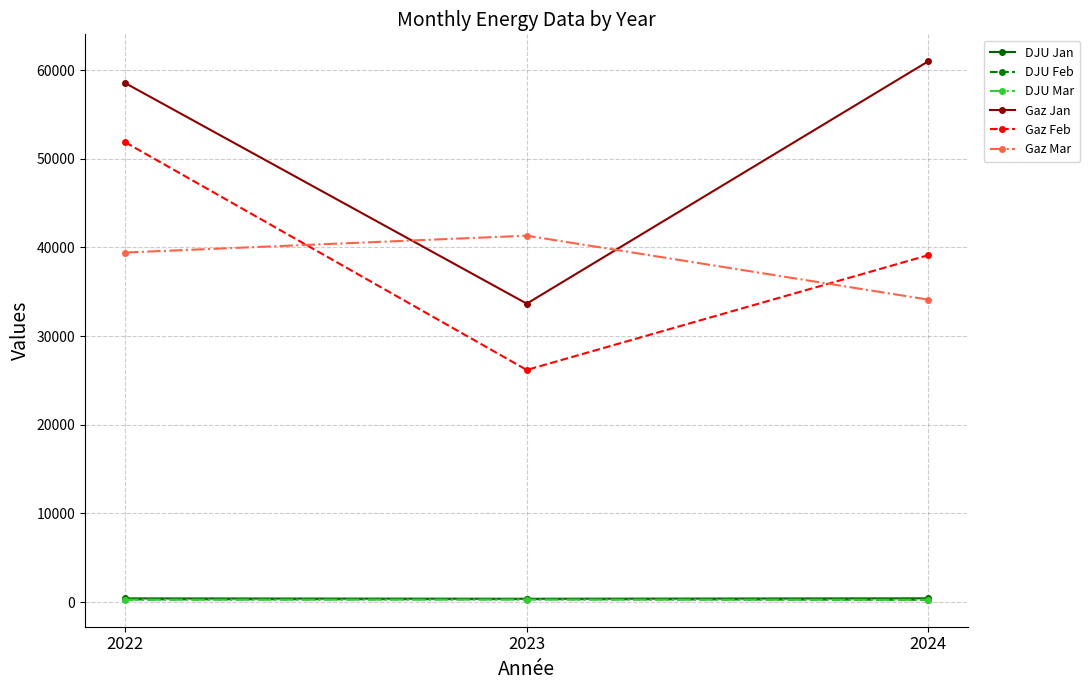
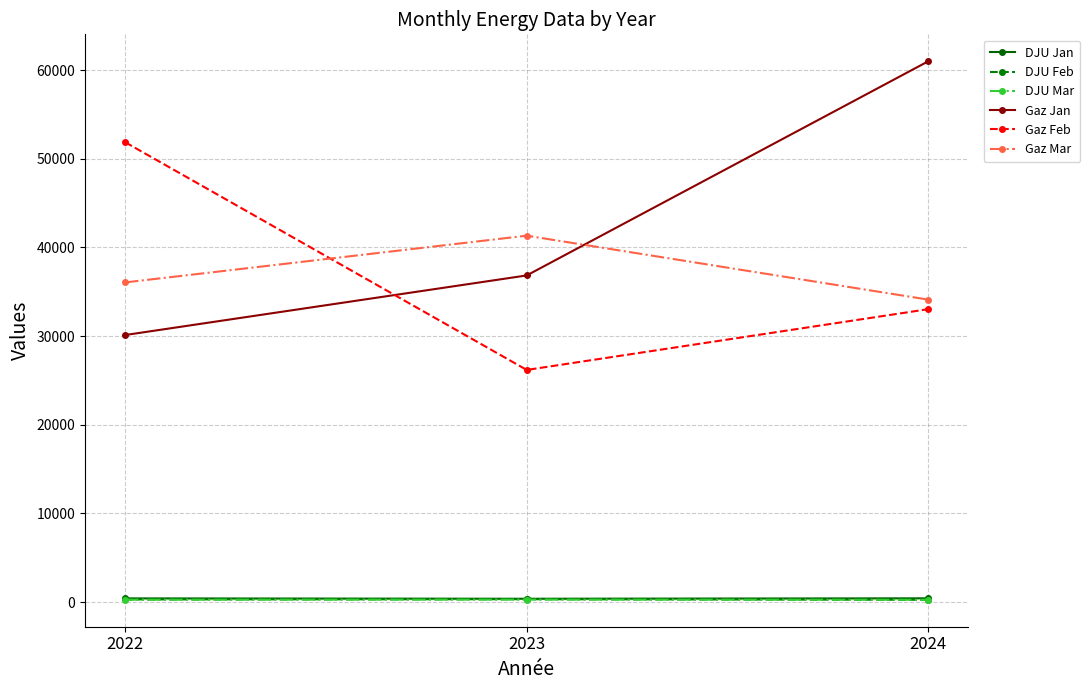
Gaz Jan, 2022: 59000 -> 30000
Gaz Mar, 2022: 39000 -> 36000
Gaz Jan, 2023: 34000 -> 37000
Gaz Feb, 2024: 39000 -> 33000
